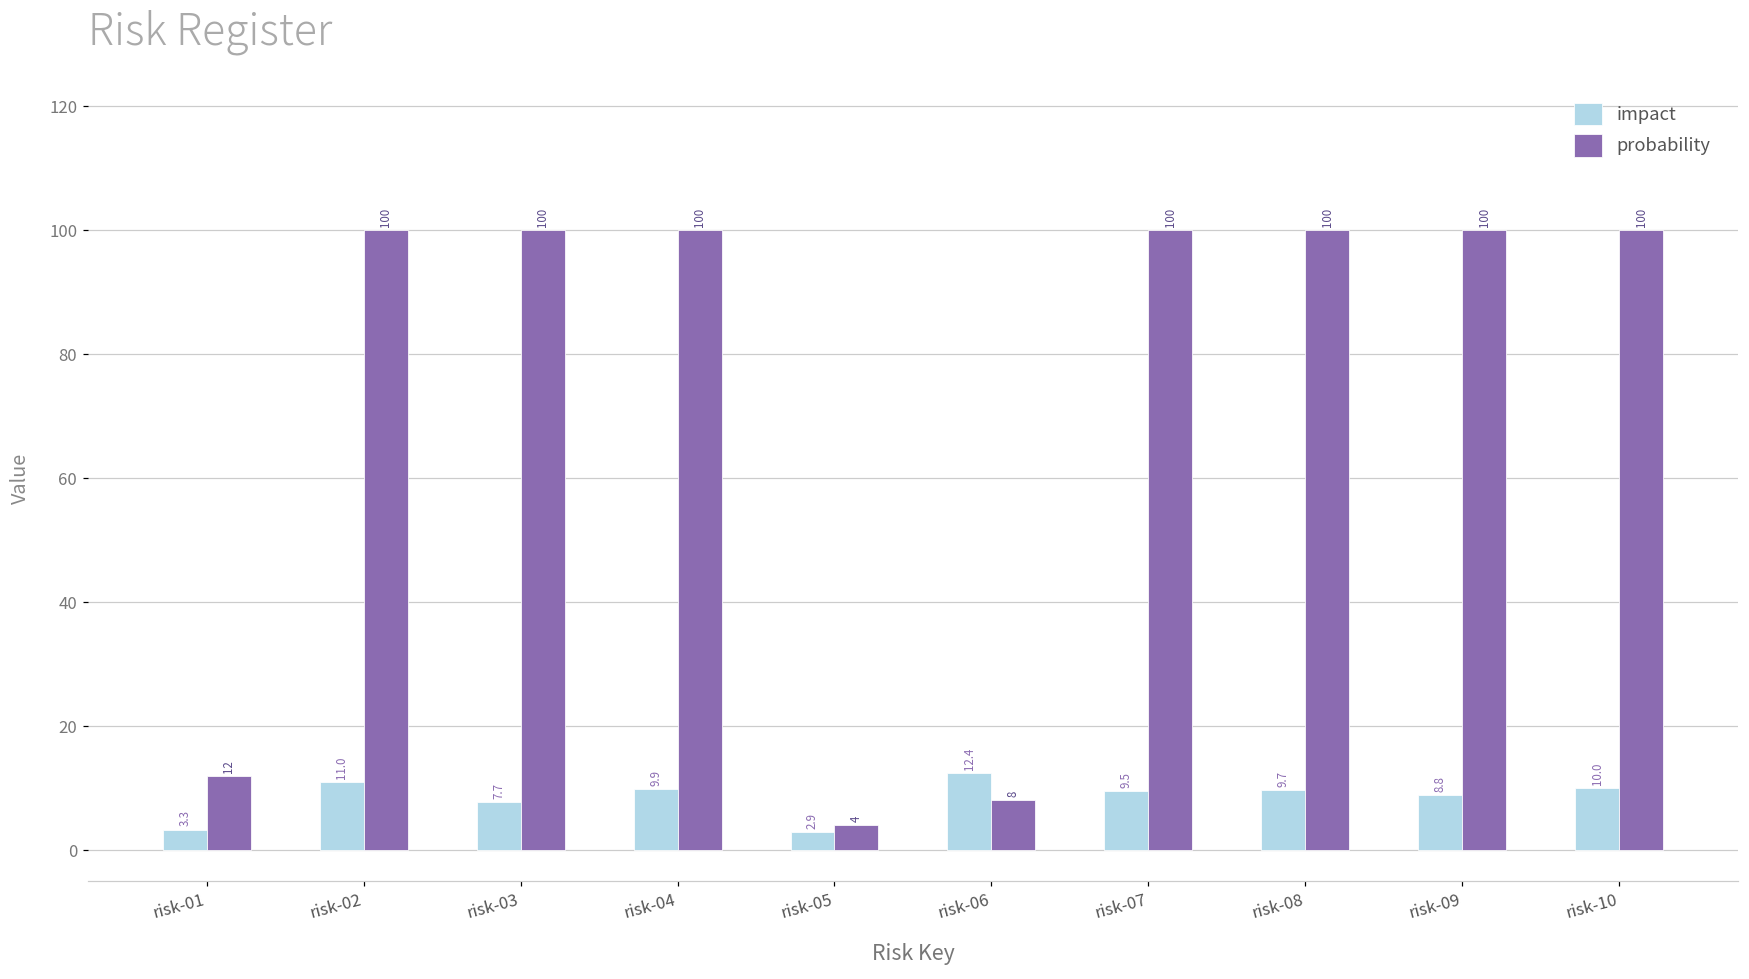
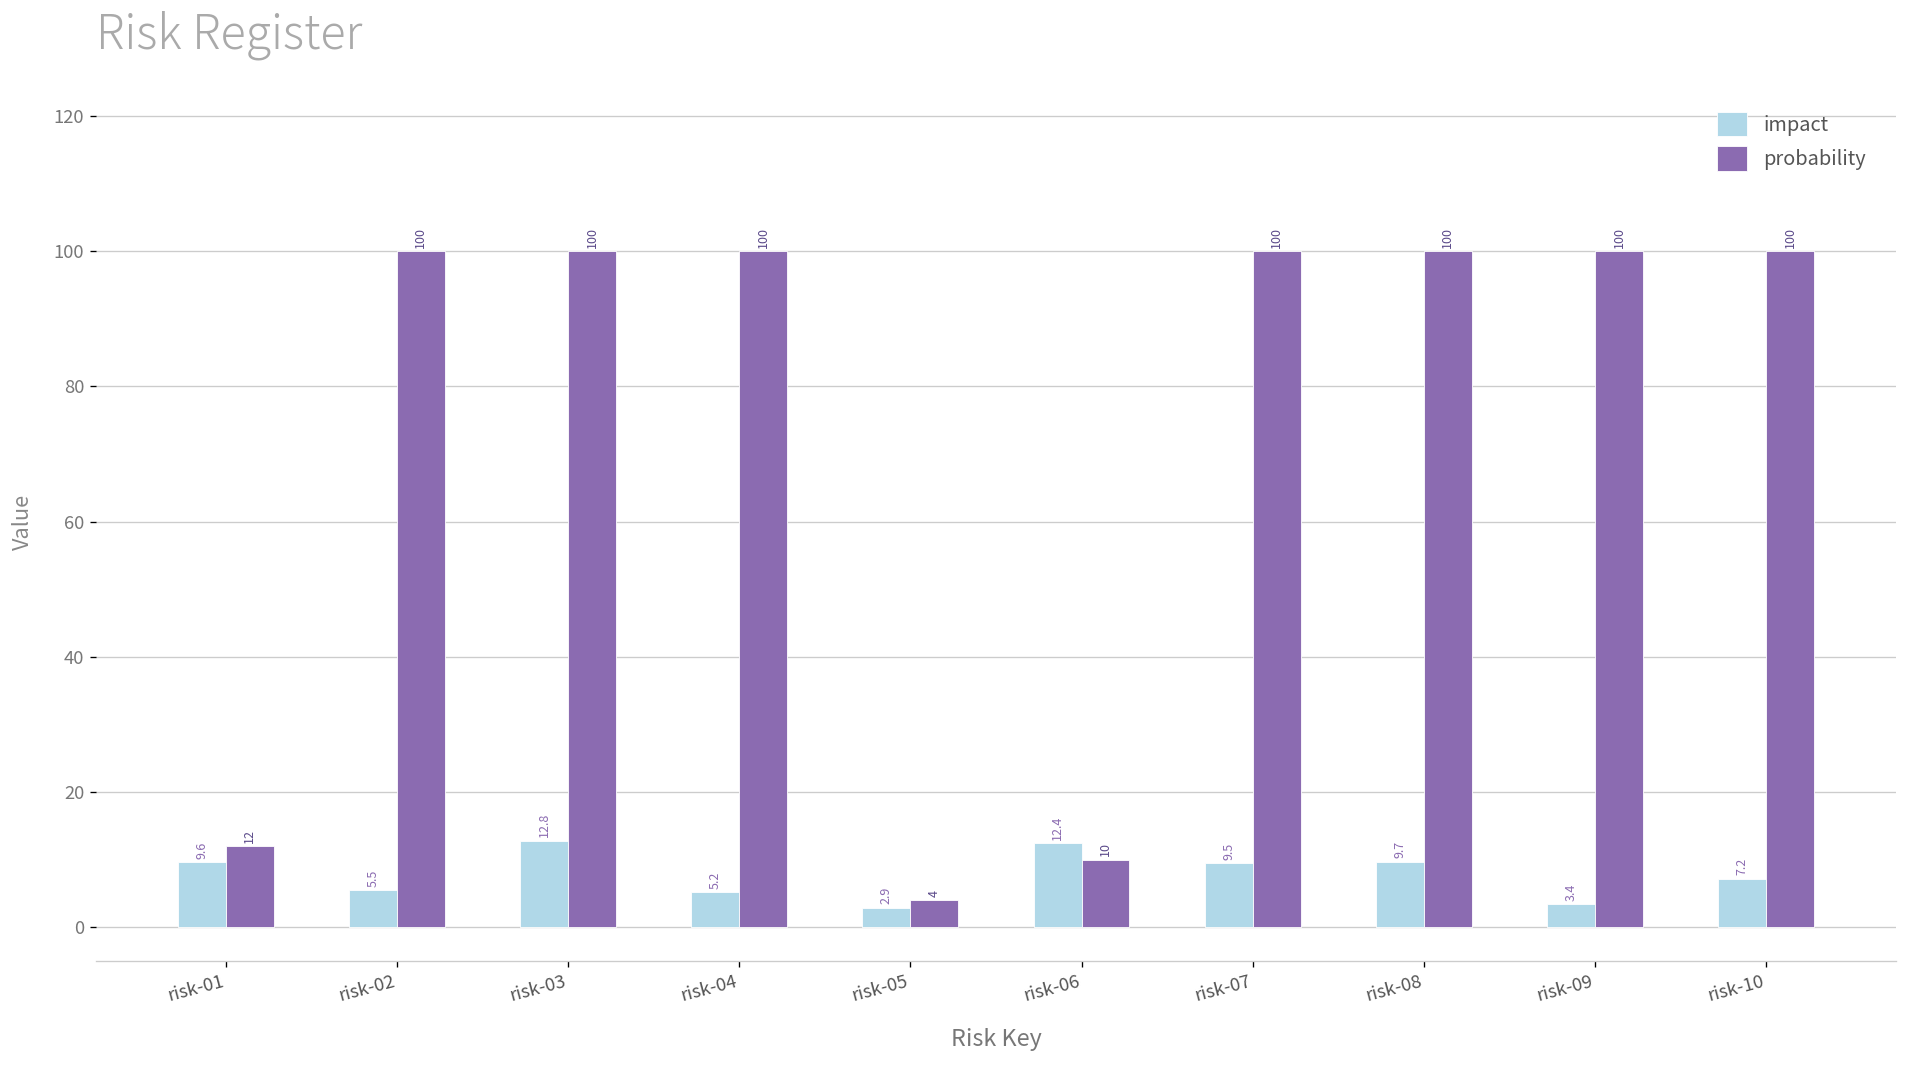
impact, risk-01: 3.3 -> 9.6
impact, risk-02: 11.0 -> 5.5
impact, risk-03: 7.7 -> 12.8
impact, risk-04: 9.9 -> 5.2
probability, risk-06: 8 -> 10
impact, risk-09: 8.8 -> 3.4
impact, risk-10: 10.0 -> 7.2
